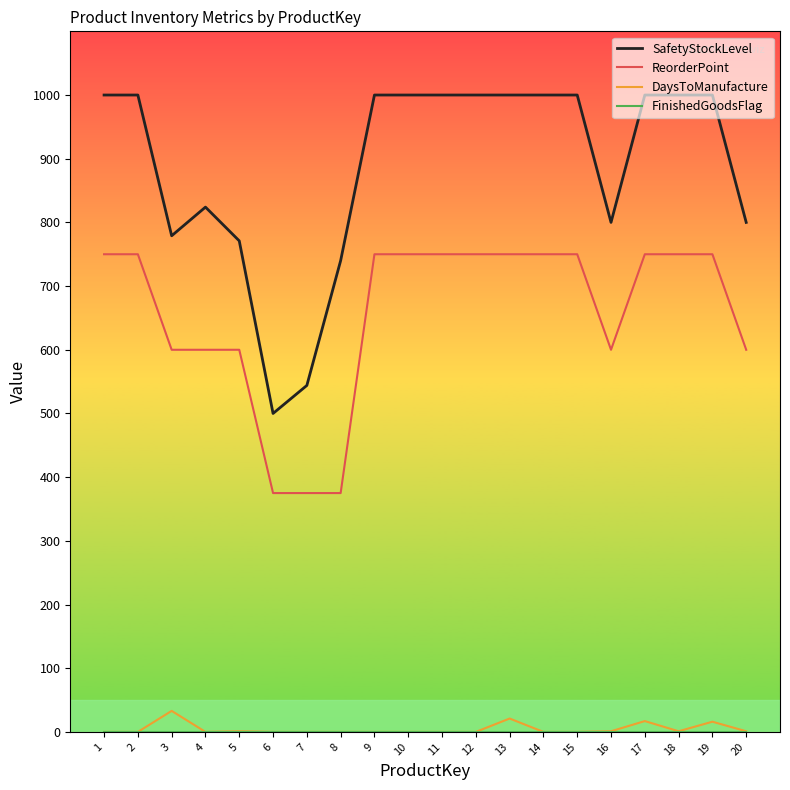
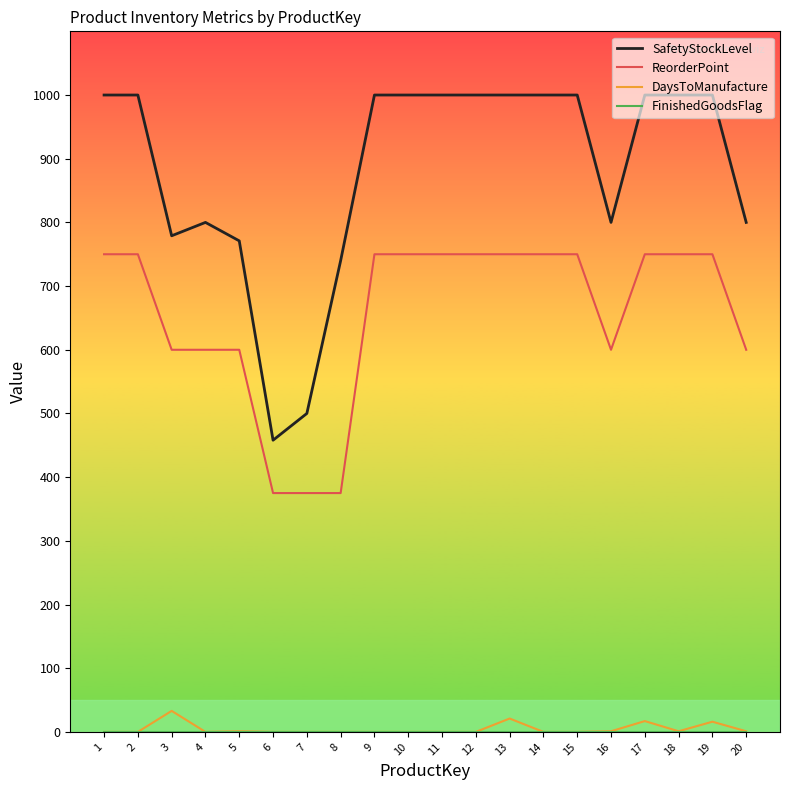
SafetyStockLevel, 4: 820 -> 800
SafetyStockLevel, 6: 500 -> 460
SafetyStockLevel, 7: 540 -> 500
